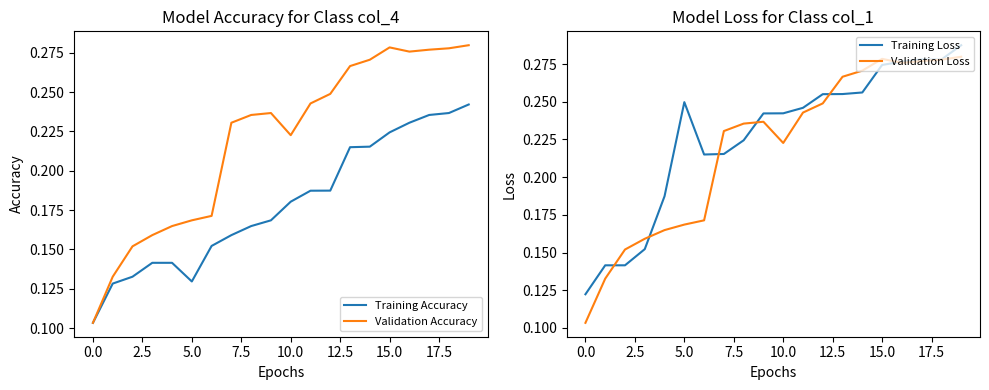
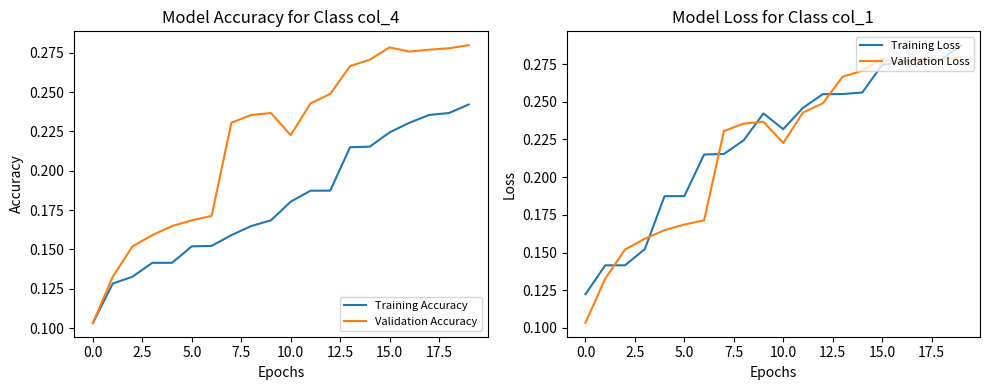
Model Accuracy for Class col_4, Training Accuracy, 5.0: 0.130 -> 0.152
Model Loss for Class col_1, Training Loss, 5.0: 0.250 -> 0.187
Model Loss for Class col_1, Training Loss, 10.0: 0.242 -> 0.232
